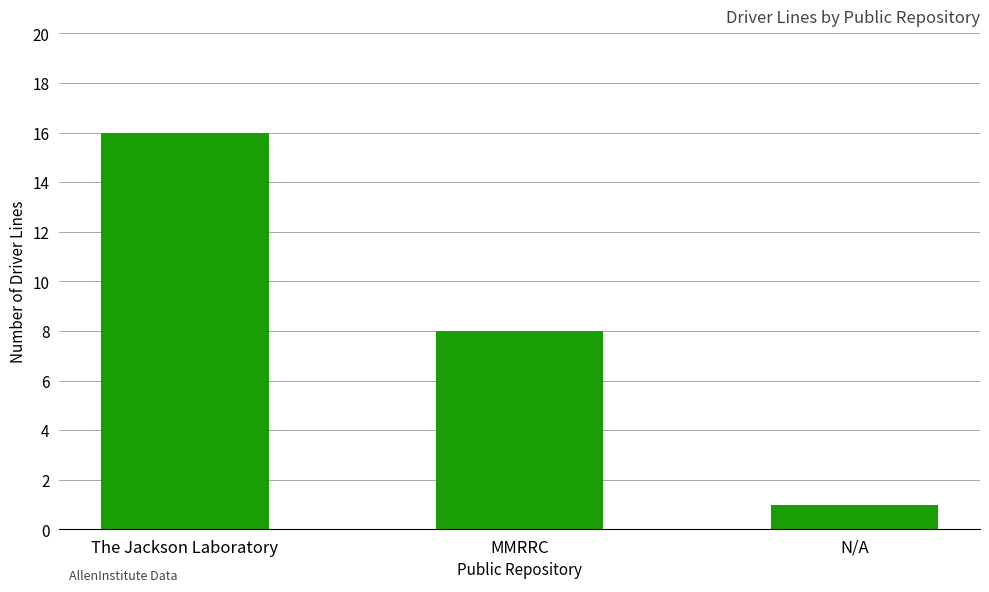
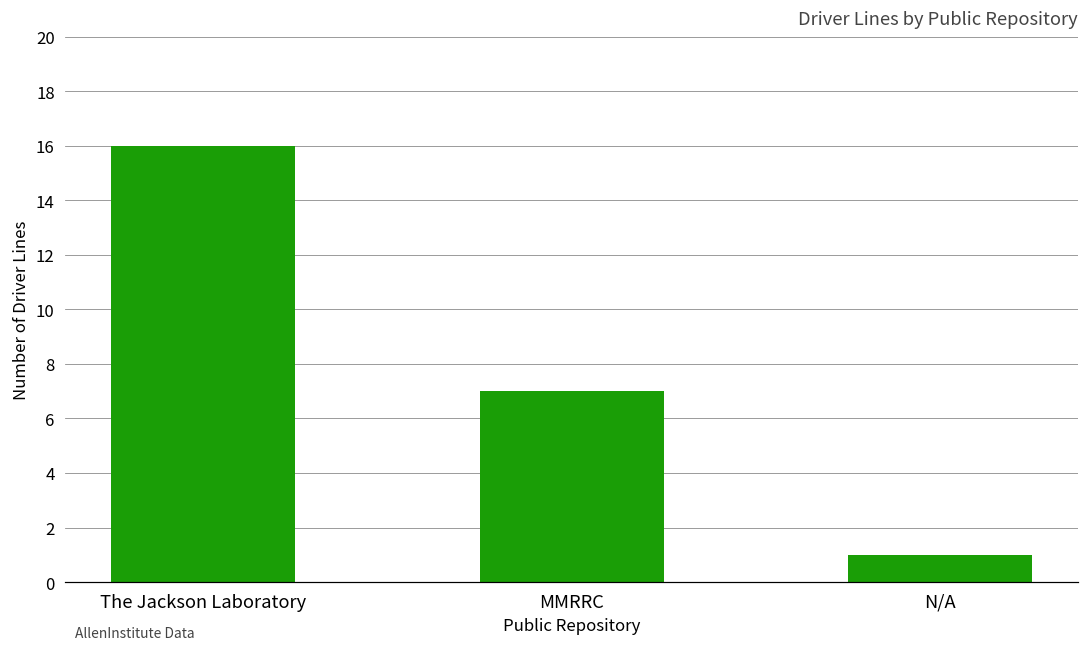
MMRRC: 8 -> 7
